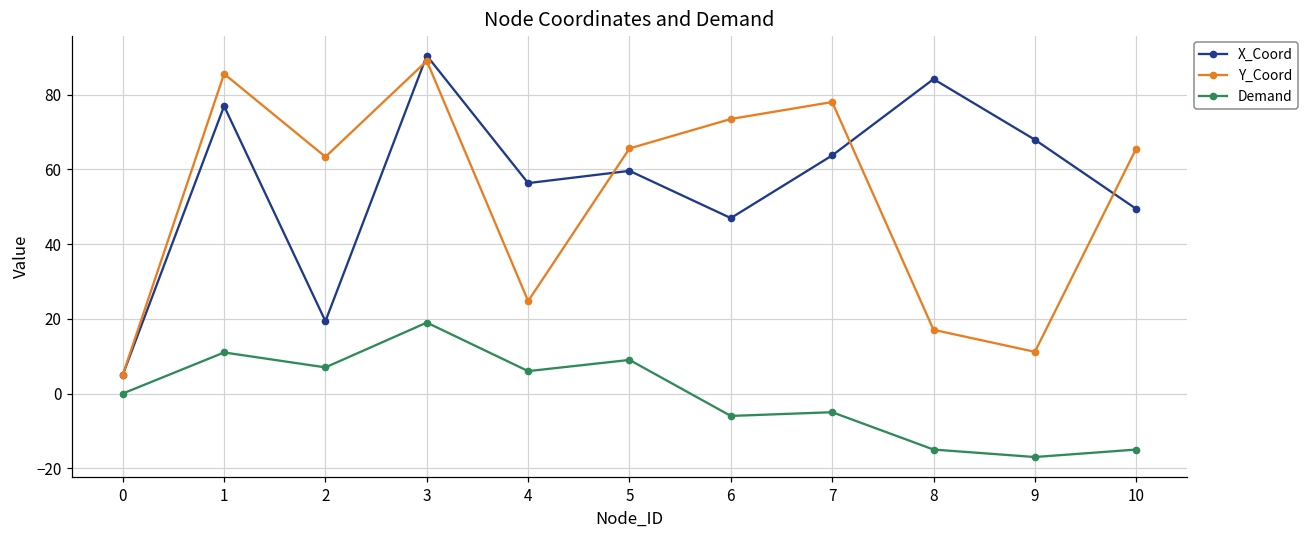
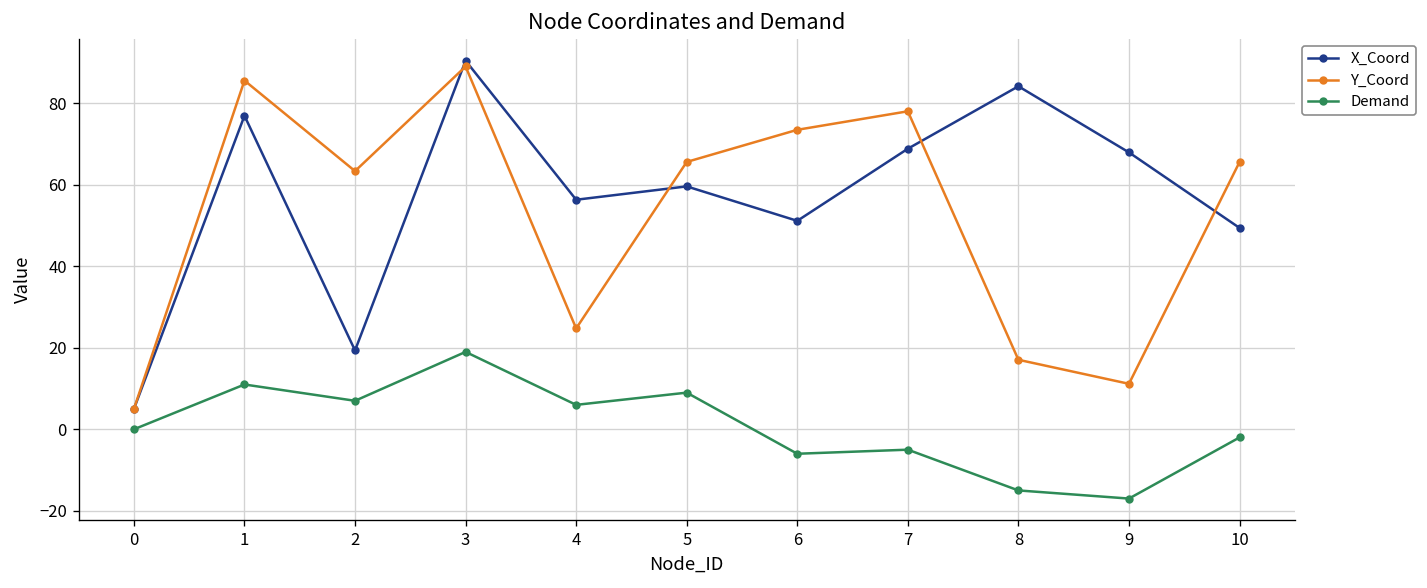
X_Coord, 6: 47 -> 51
X_Coord, 7: 64 -> 69
Demand, 10: -15 -> -2
